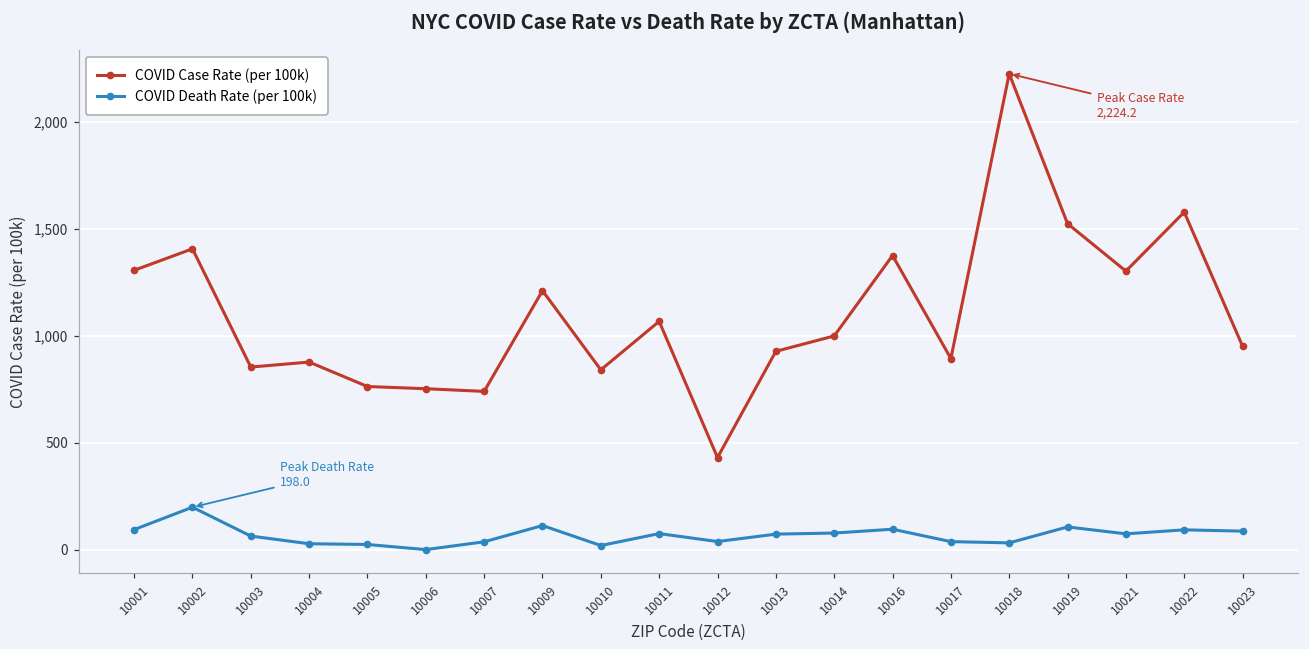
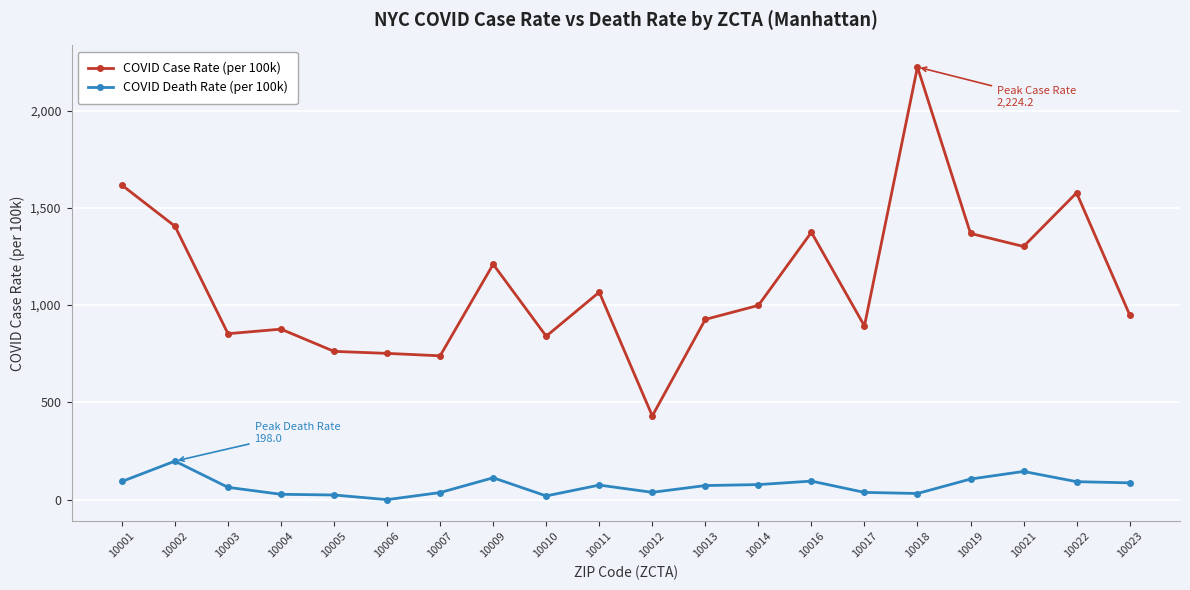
COVID Case Rate (per 100k), 10001: 1,310 -> 1,620
COVID Case Rate (per 100k), 10019: 1,520 -> 1,370
COVID Death Rate (per 100k), 10021: 70 -> 140
